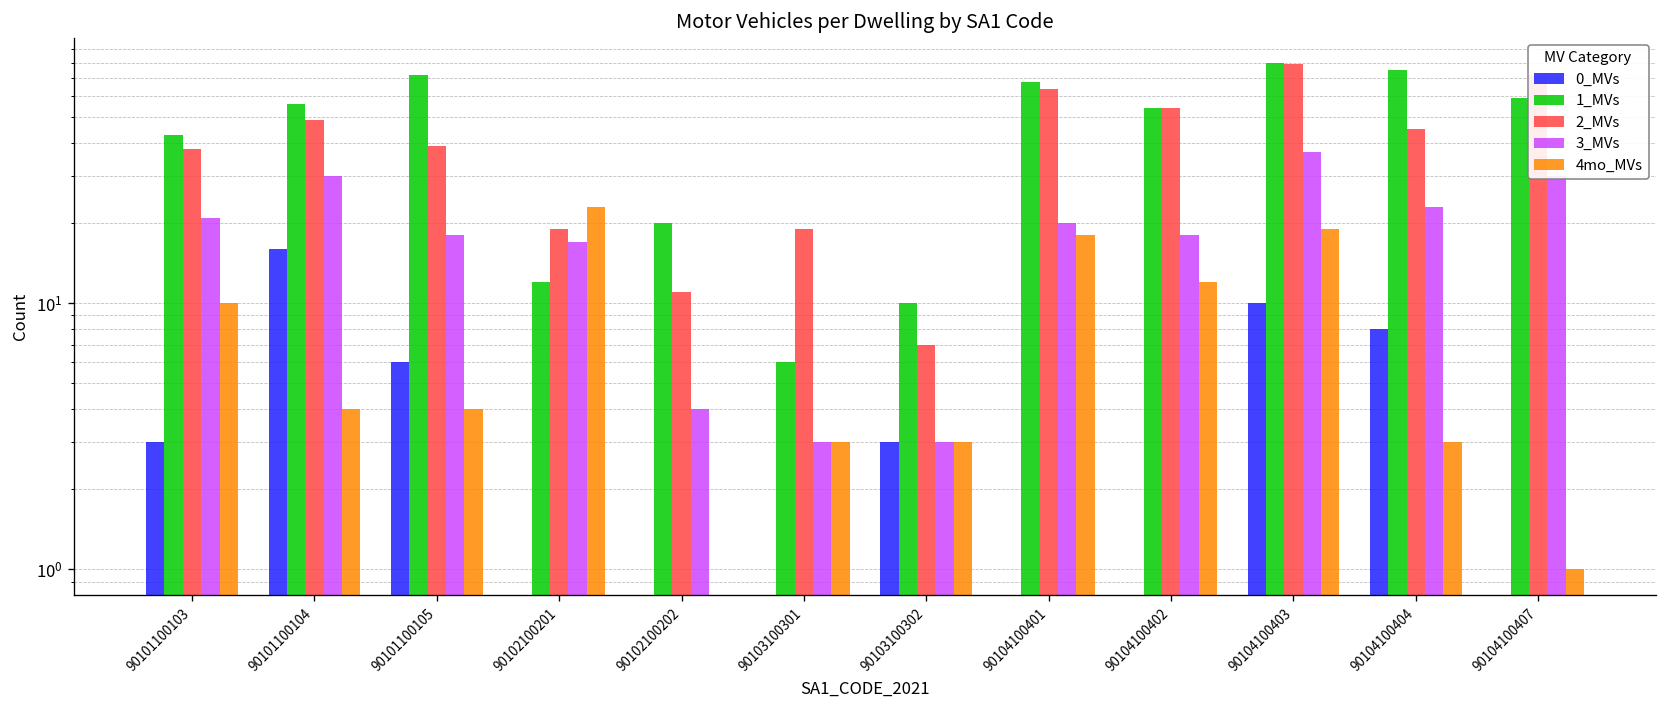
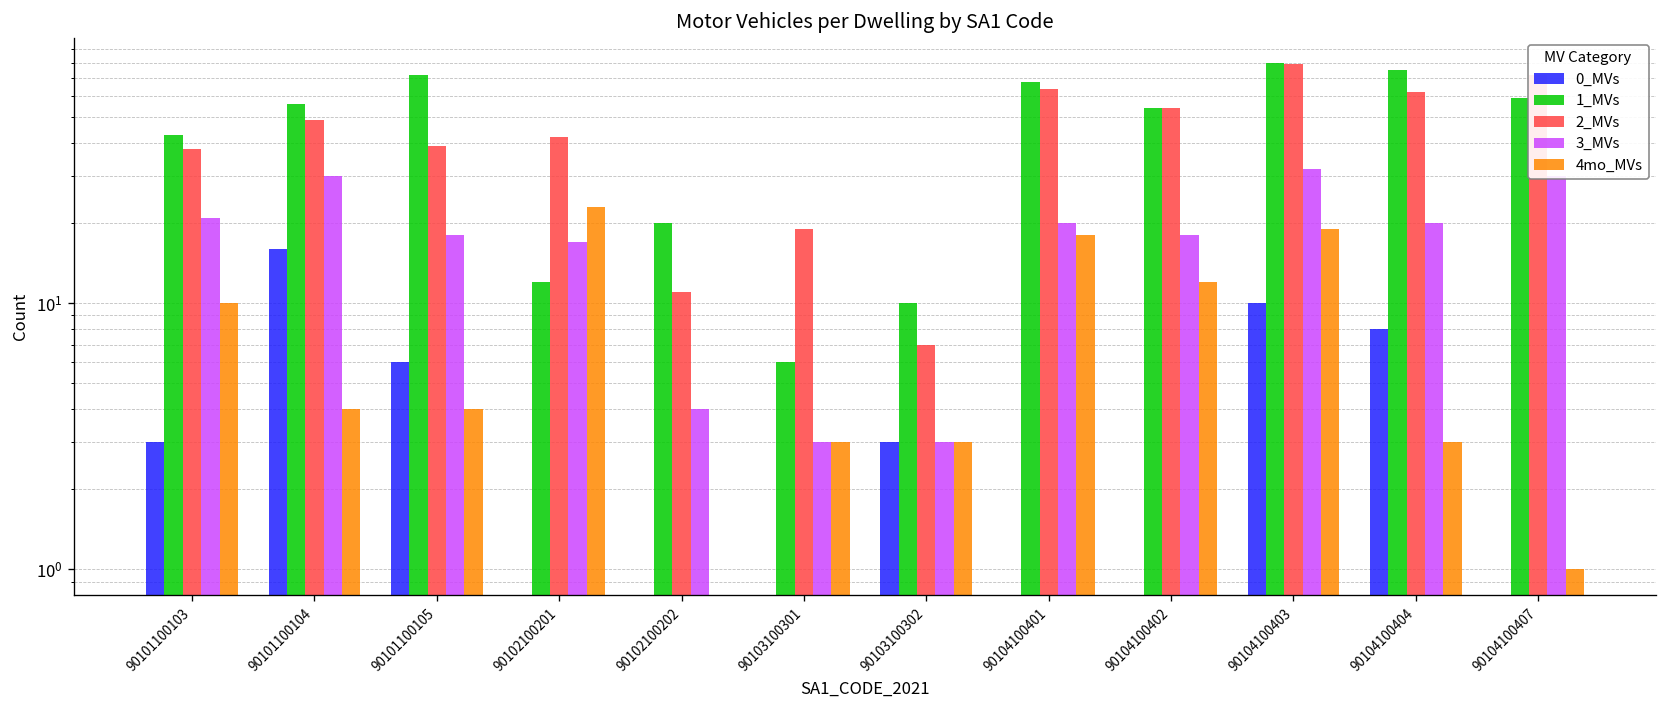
2_MVs, 90102100201: 19 -> 42
3_MVs, 90104100403: 37 -> 32
2_MVs, 90104100404: 45 -> 62
3_MVs, 90104100404: 23 -> 20
